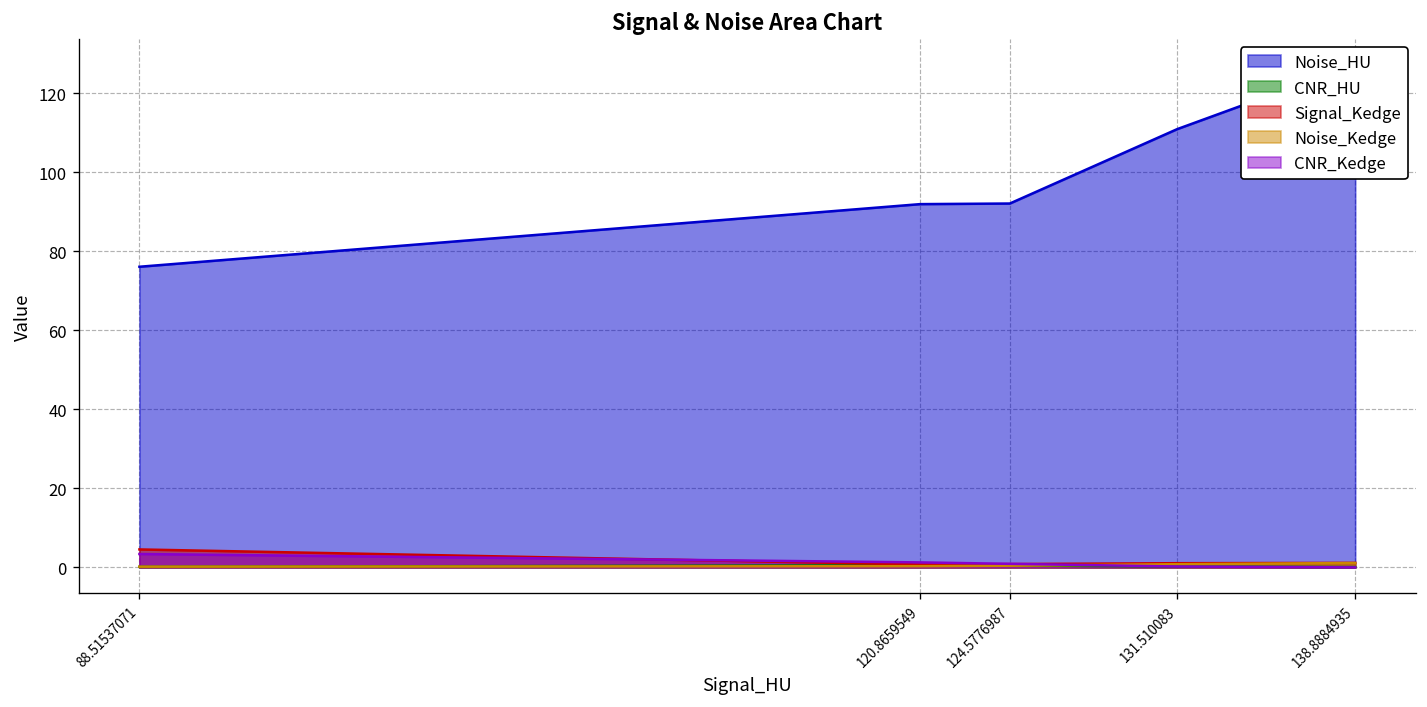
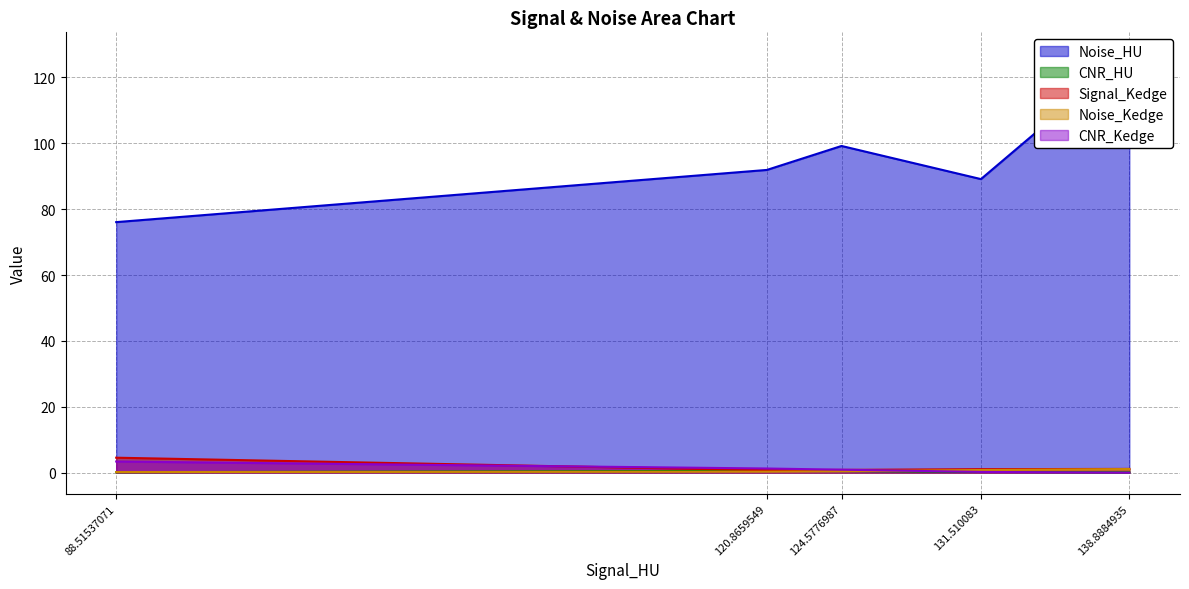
Noise_HU, 124.5776987: 92 -> 99
Noise_HU, 131.510083: 111 -> 89
